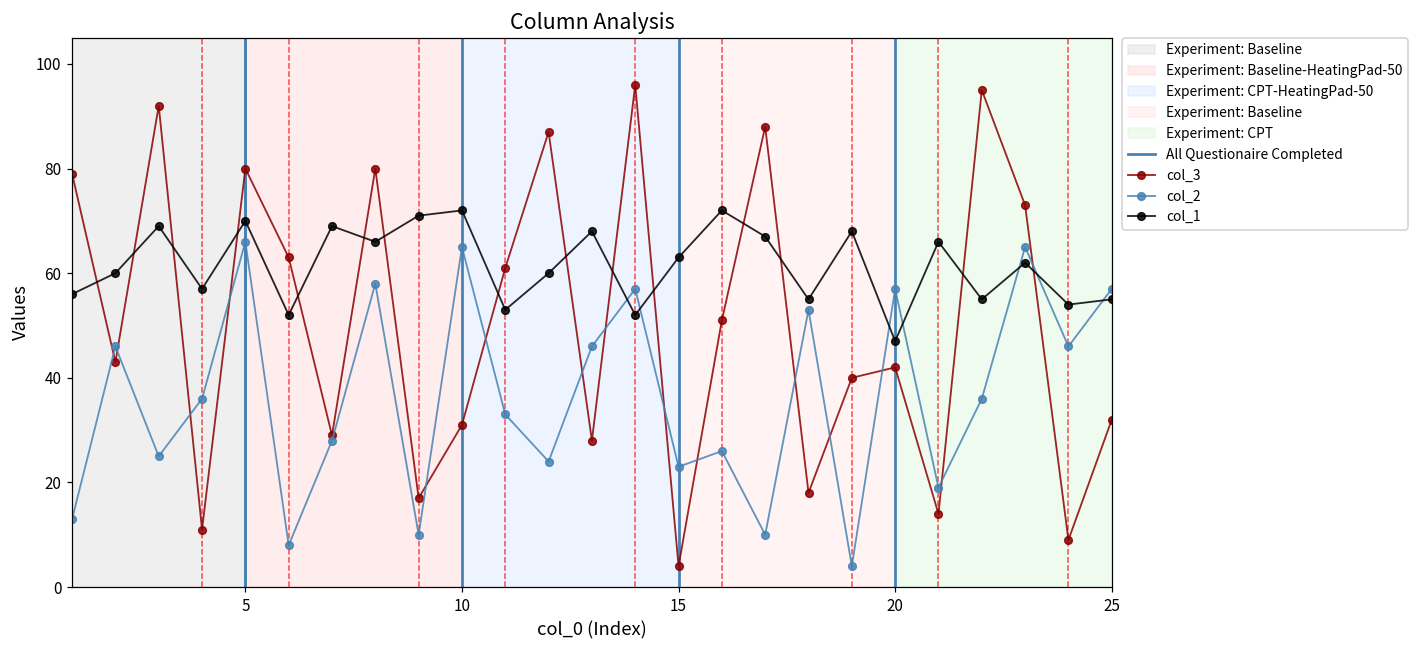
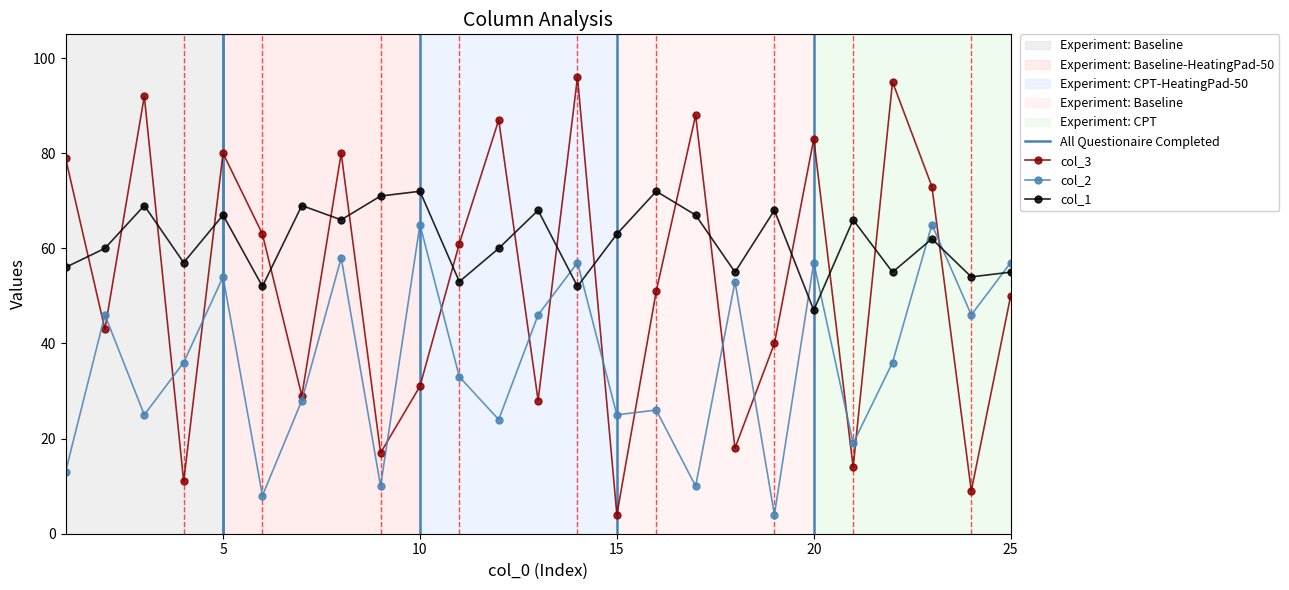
col_2, 5: 66 -> 54
col_1, 5: 70 -> 67
col_2, 15: 23 -> 25
col_3, 20: 42 -> 83
col_3, 25: 32 -> 50
